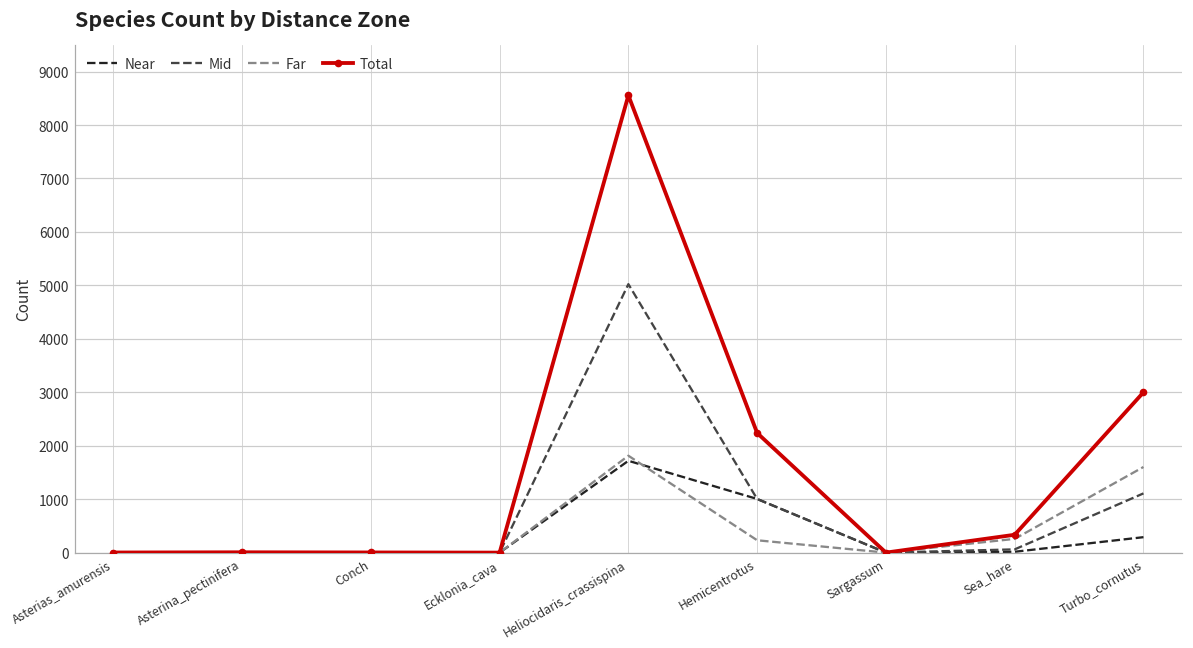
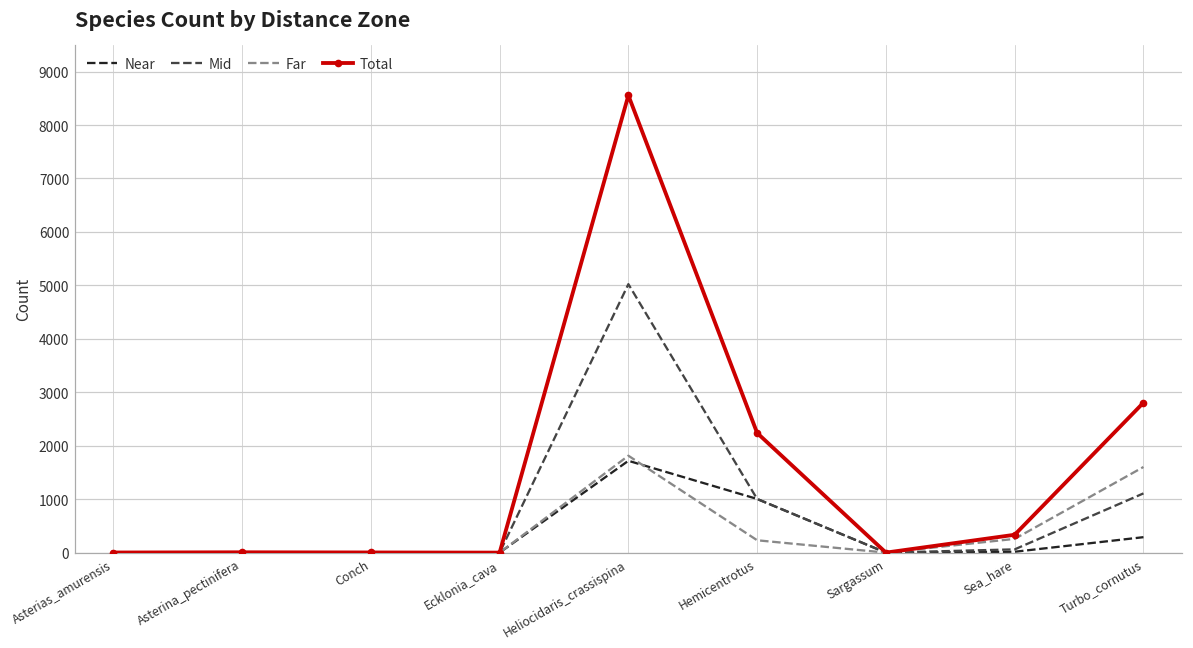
Total, Turbo_cornutus: 3000 -> 2800
